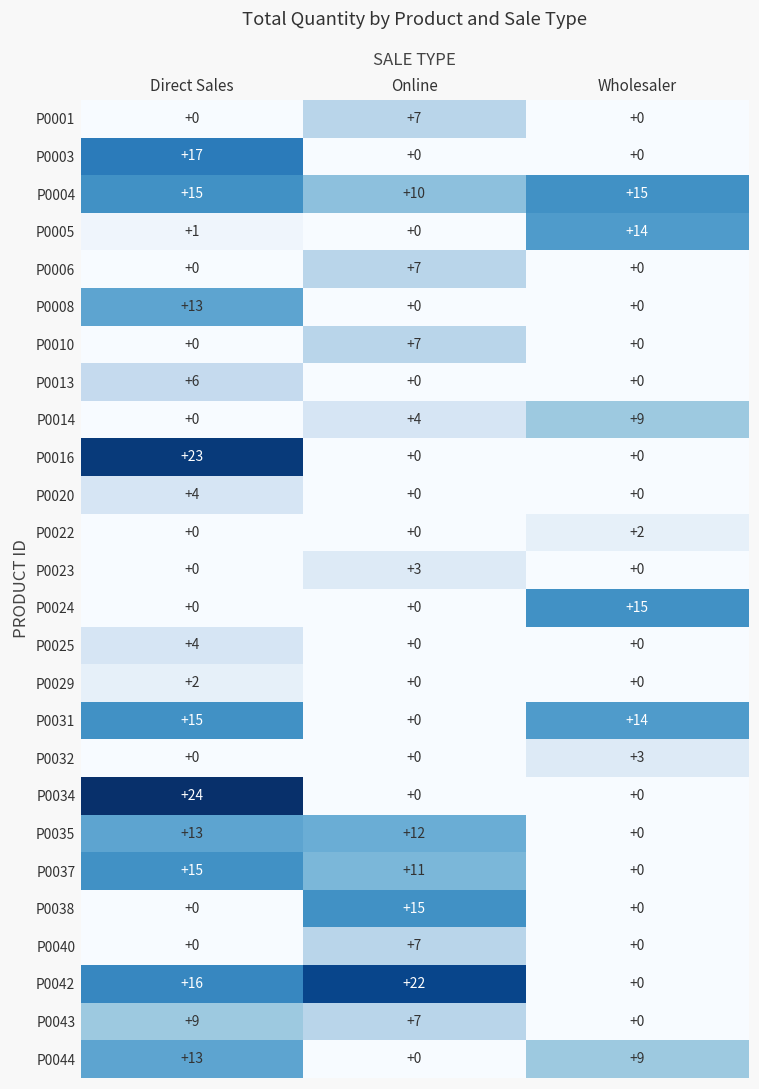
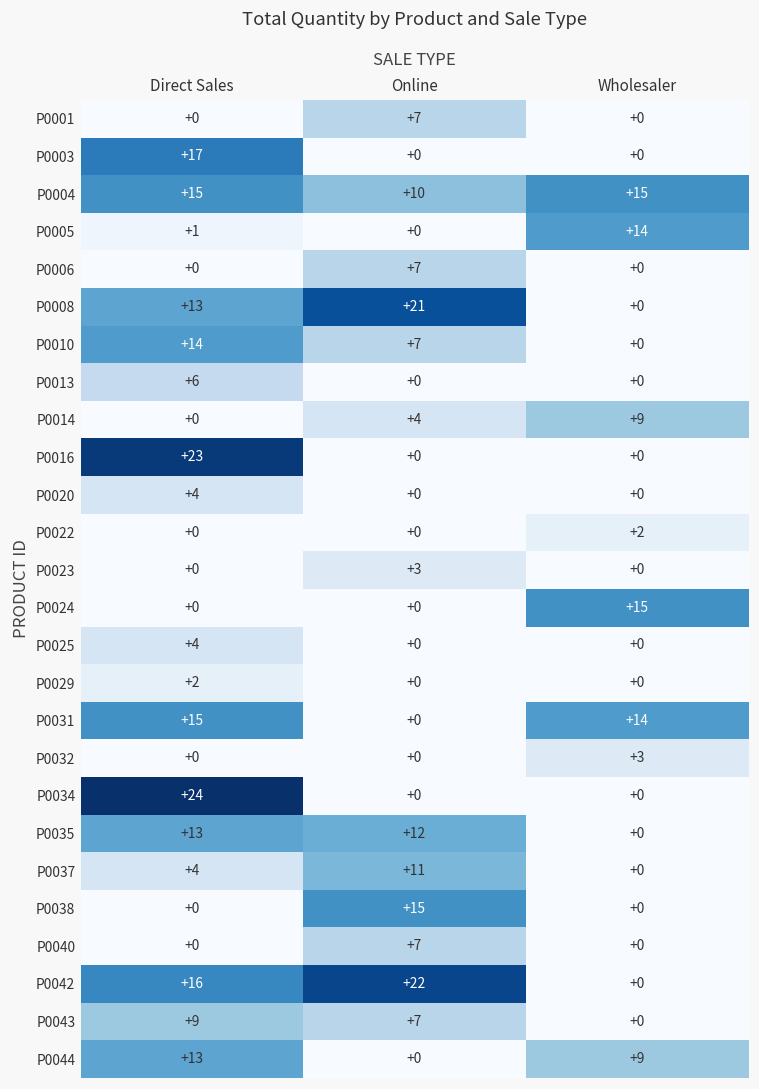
P0008, Online: +0 -> +21
P0010, Direct Sales: +0 -> +14
P0037, Direct Sales: +15 -> +4
